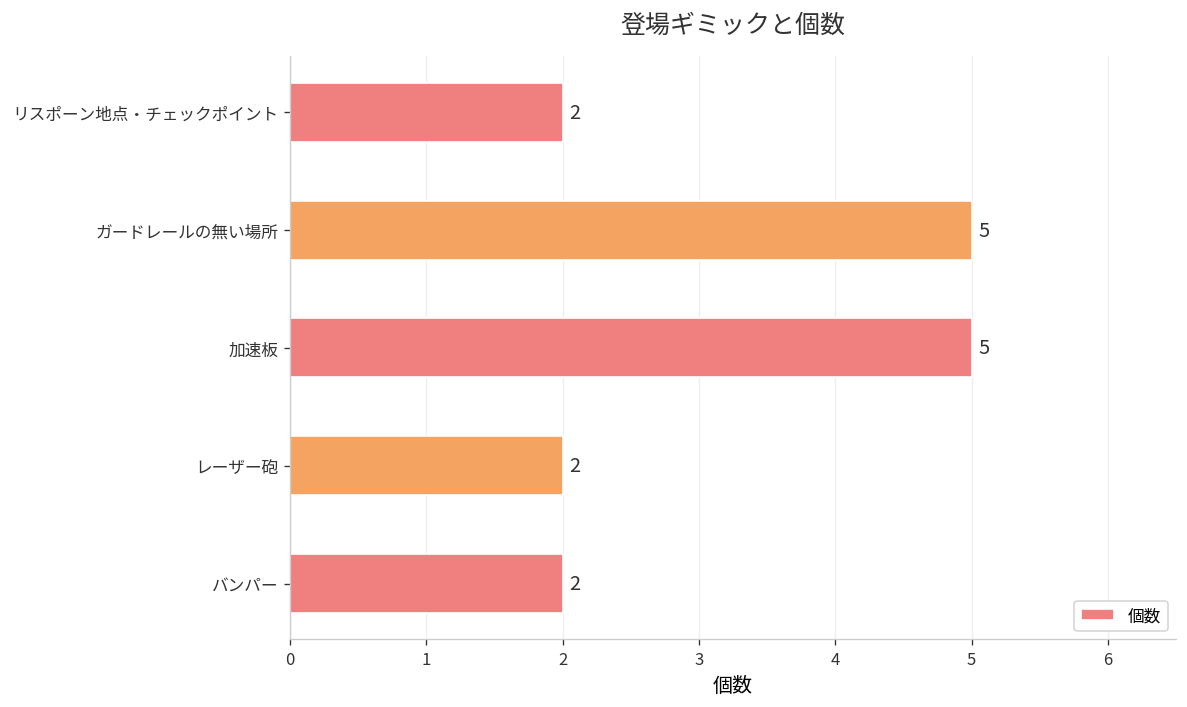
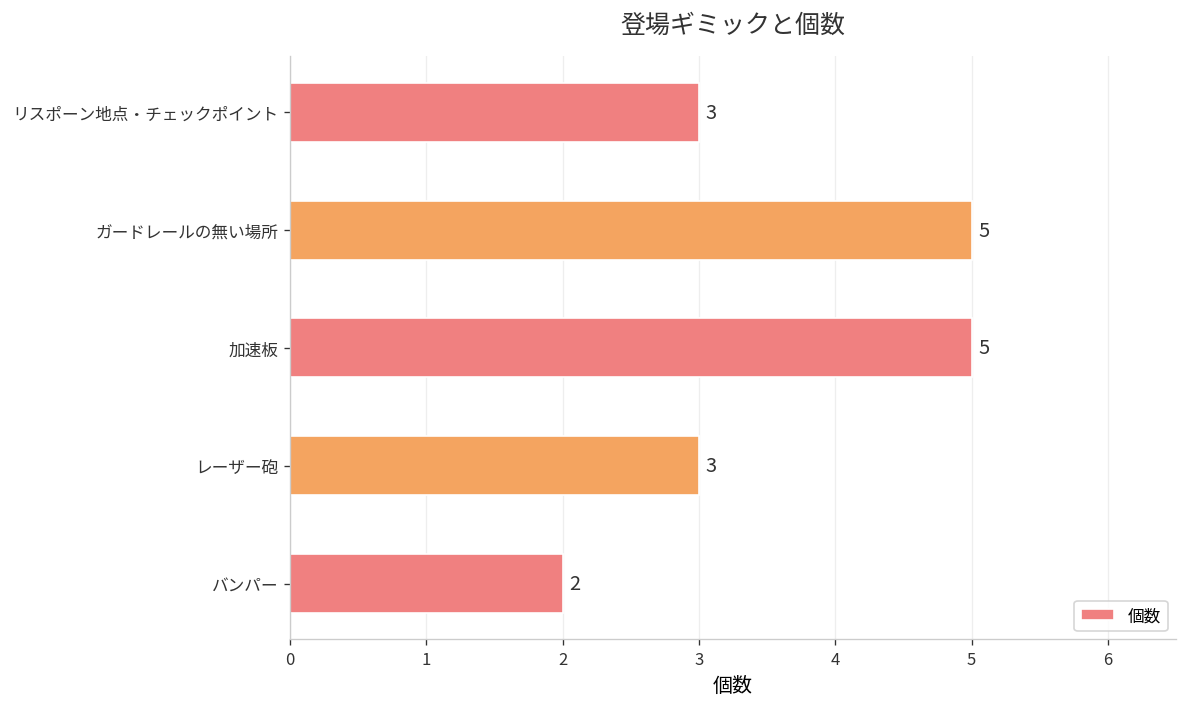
リスポーン地点・チェックポイント: 2 -> 3
レーザー砲: 2 -> 3
